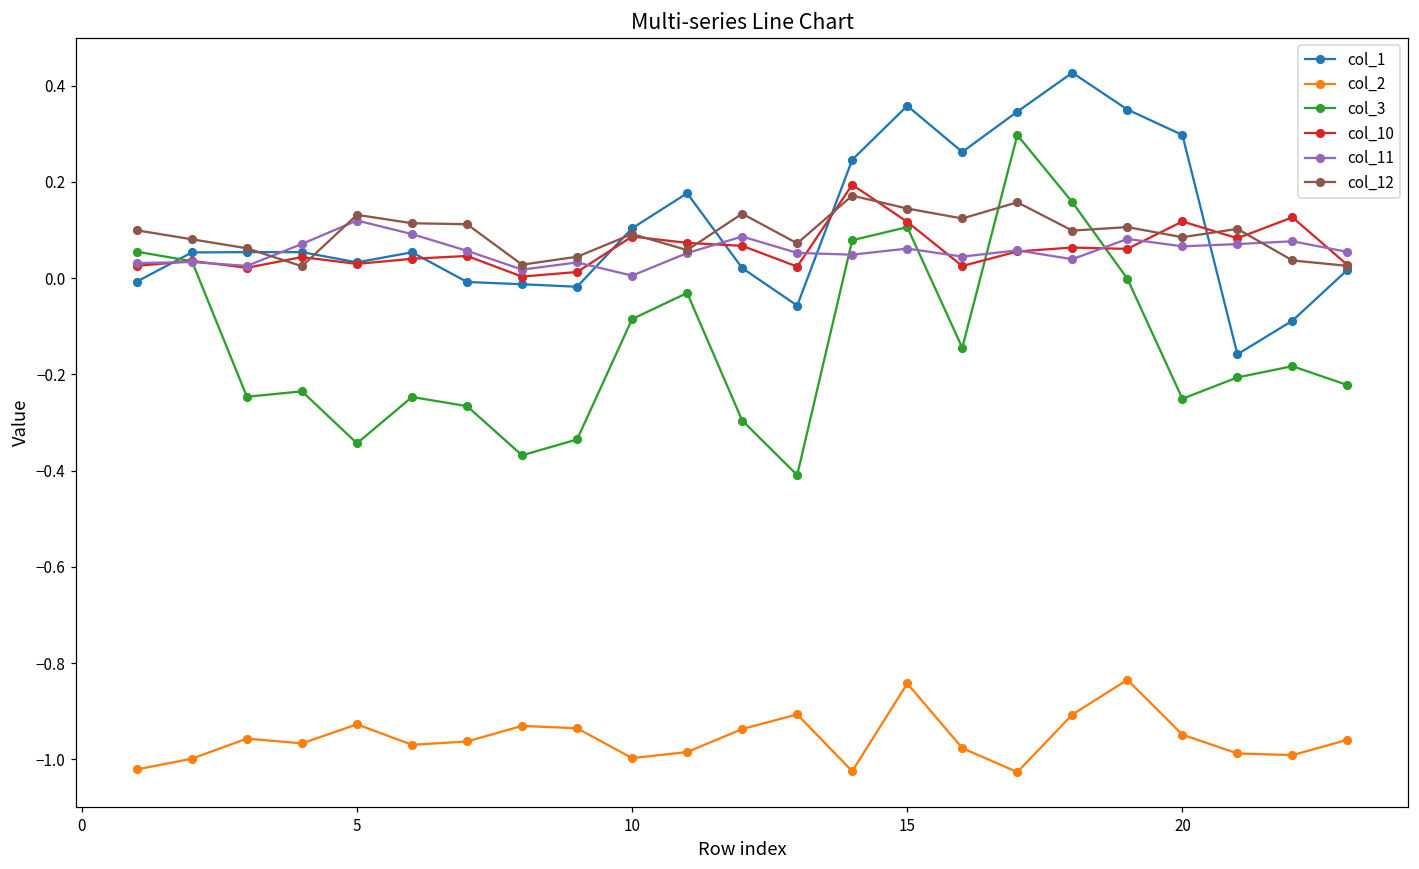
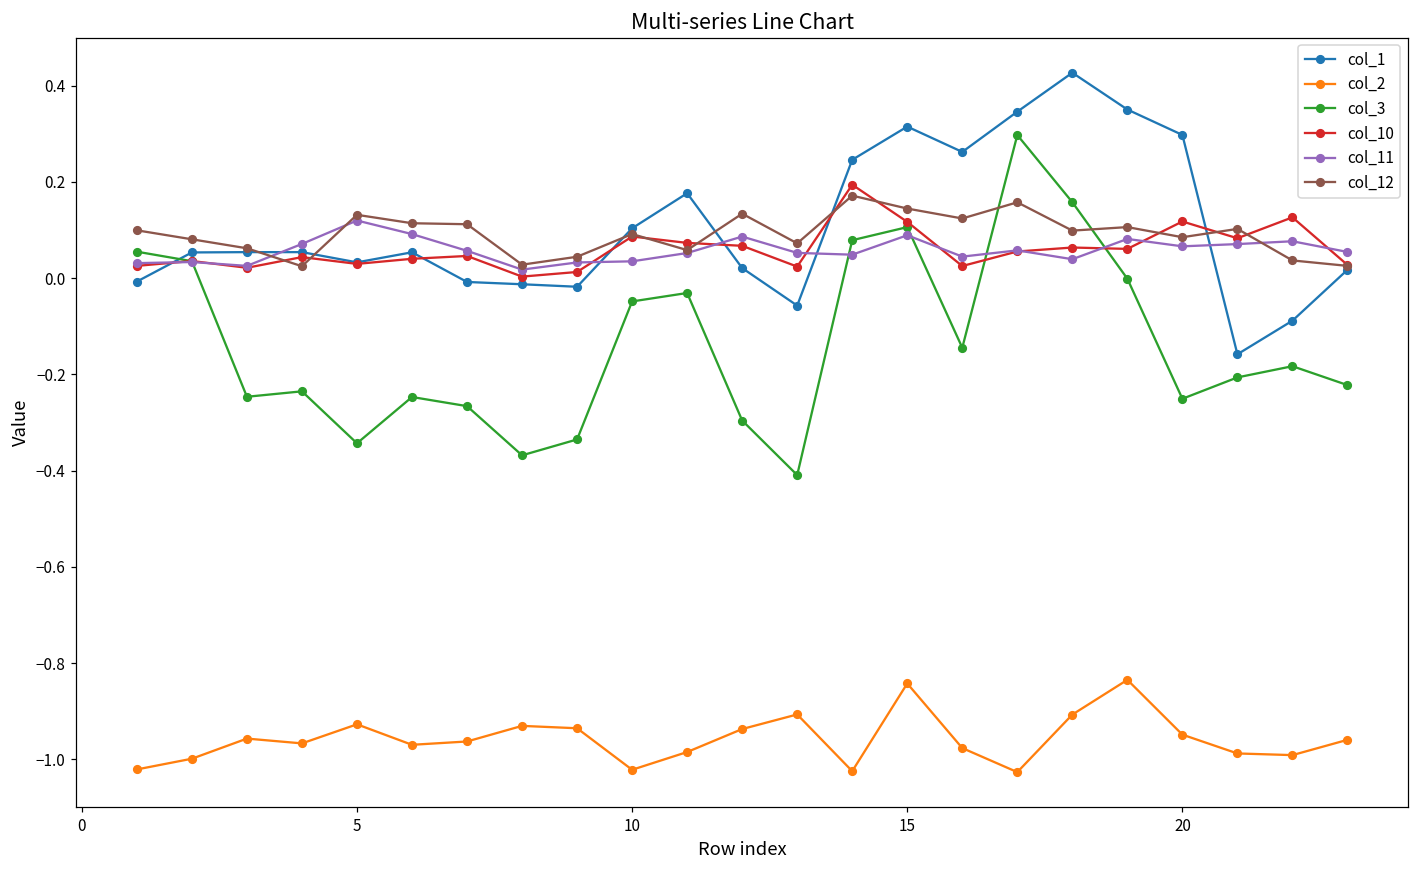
col_2, 10: -1.00 -> -1.02
col_3, 10: -0.08 -> -0.05
col_11, 10: 0.01 -> 0.04
col_1, 15: 0.36 -> 0.32
col_11, 15: 0.06 -> 0.09
